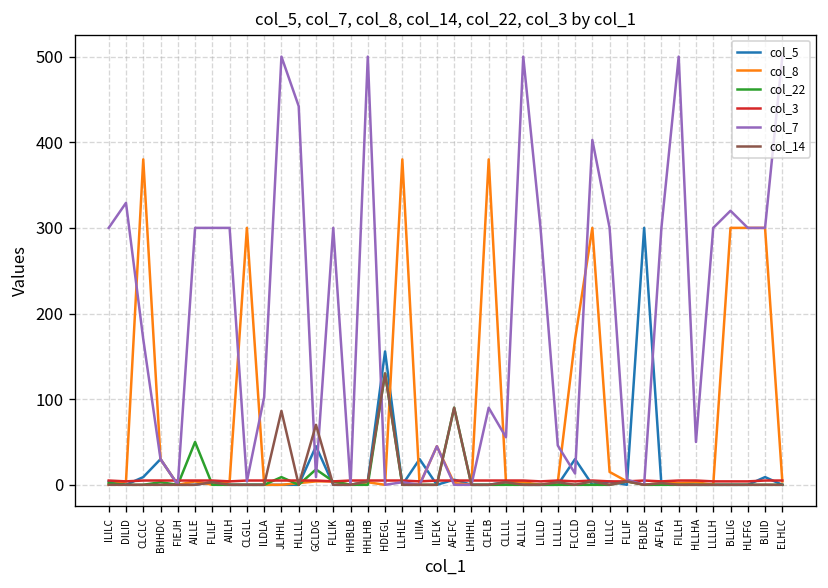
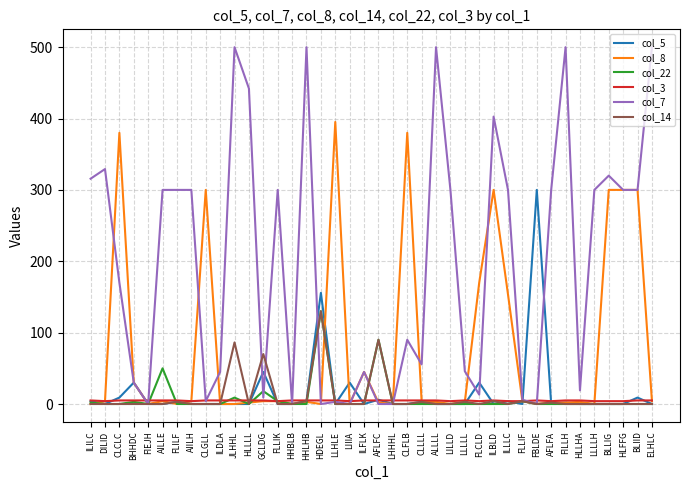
col_7, ILILC: 300 -> 320
col_7, ILDLA: 100 -> 50
col_8, LLHLE: 380 -> 400
col_8, ILLLC: 20 -> 150
col_7, HLLHA: 50 -> 20
